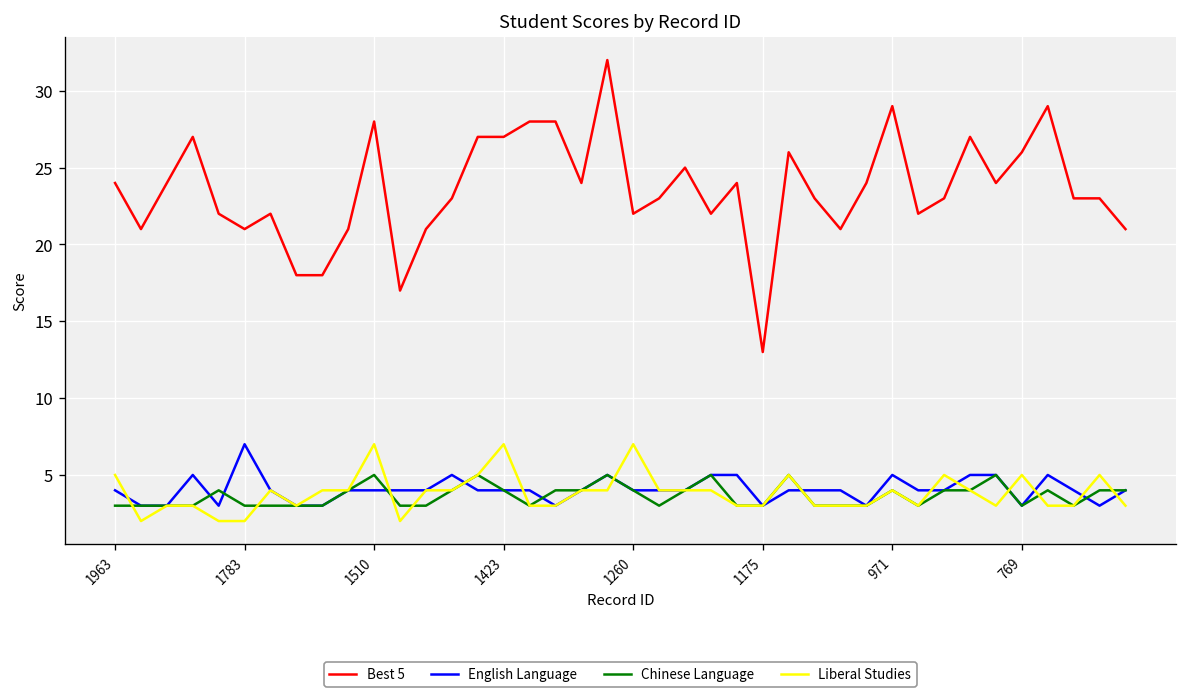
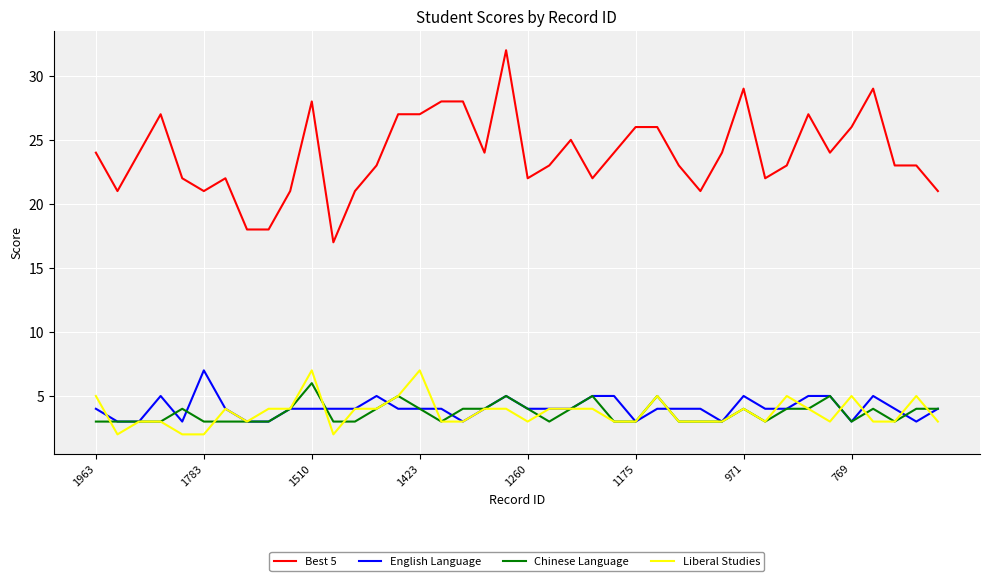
Chinese Language, 1510: 5 -> 6
Liberal Studies, 1260: 7 -> 3
Best 5, 1175: 13 -> 26
